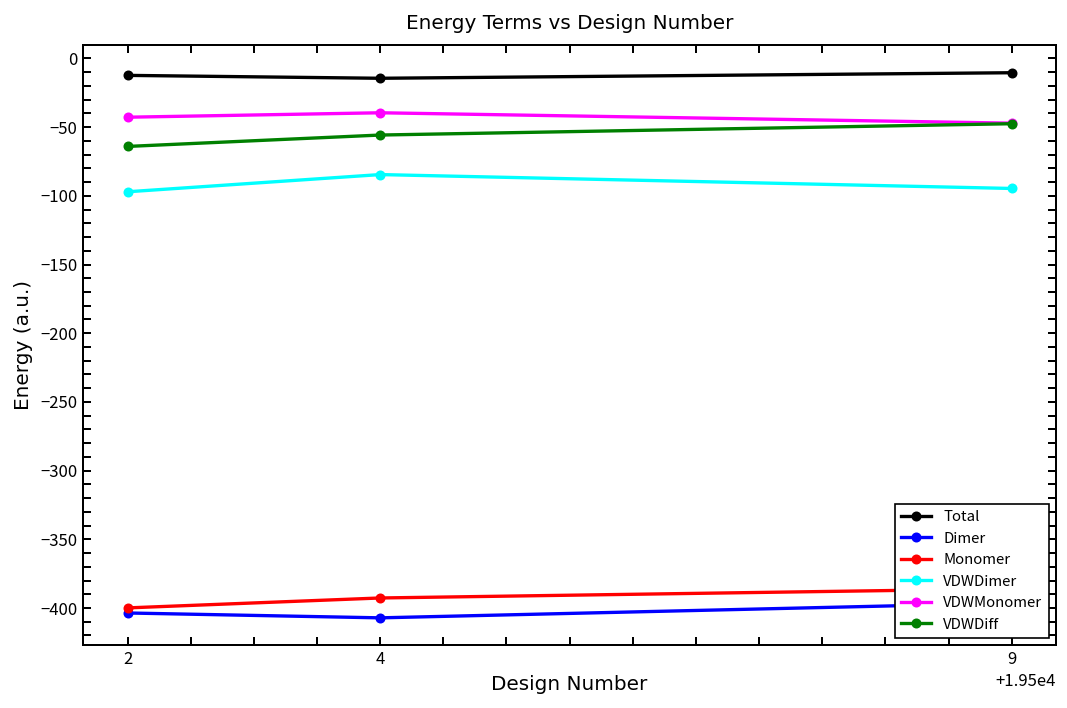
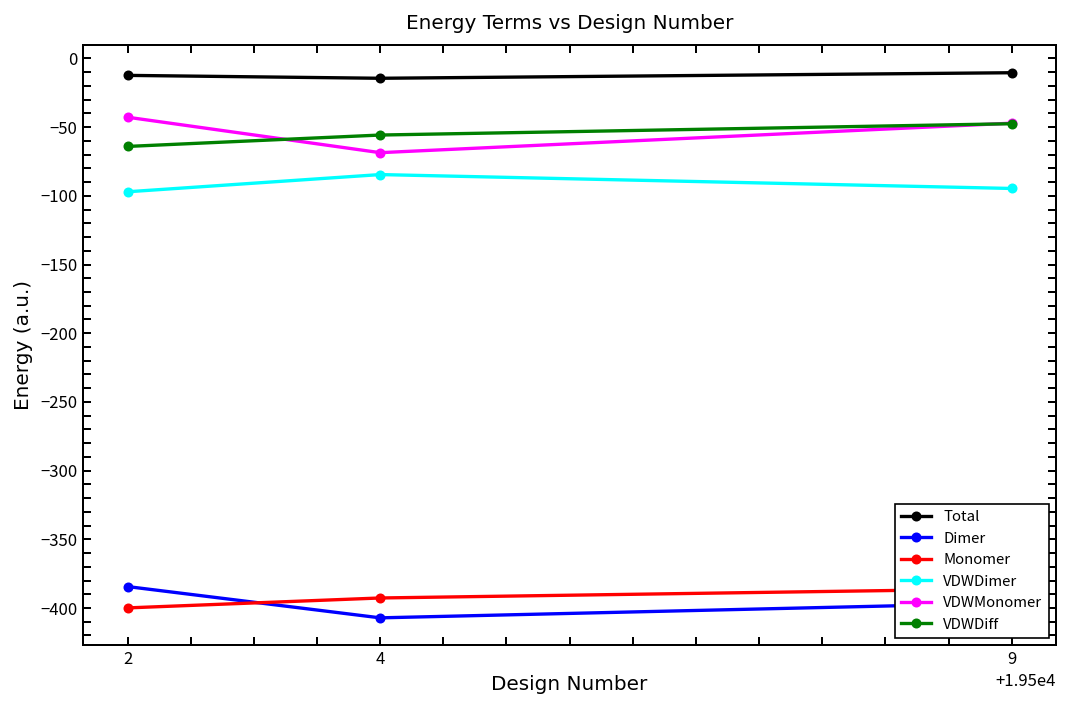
Dimer, 2: -404 -> -384
VDWMonomer, 4: -40 -> -69
